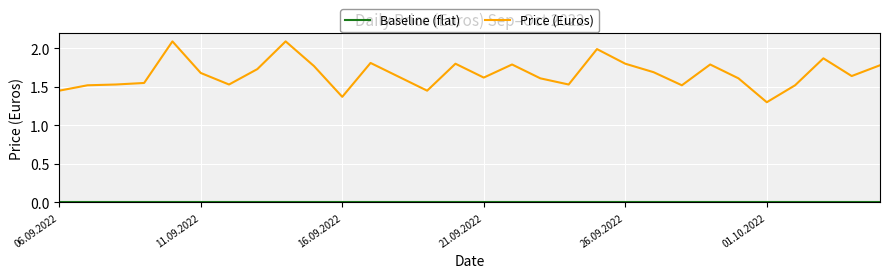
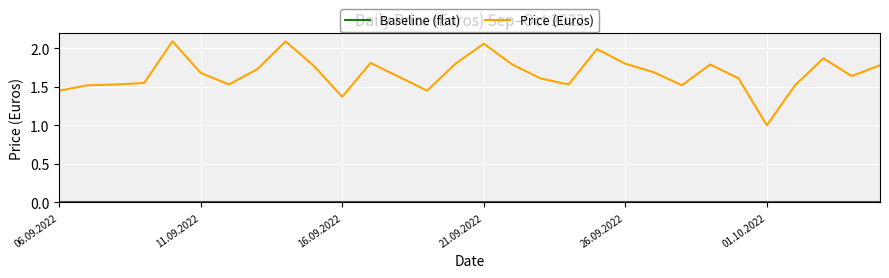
Price (Euros), 21.09.2022: 1.6 -> 2.1
Price (Euros), 01.10.2022: 1.3 -> 1.0
